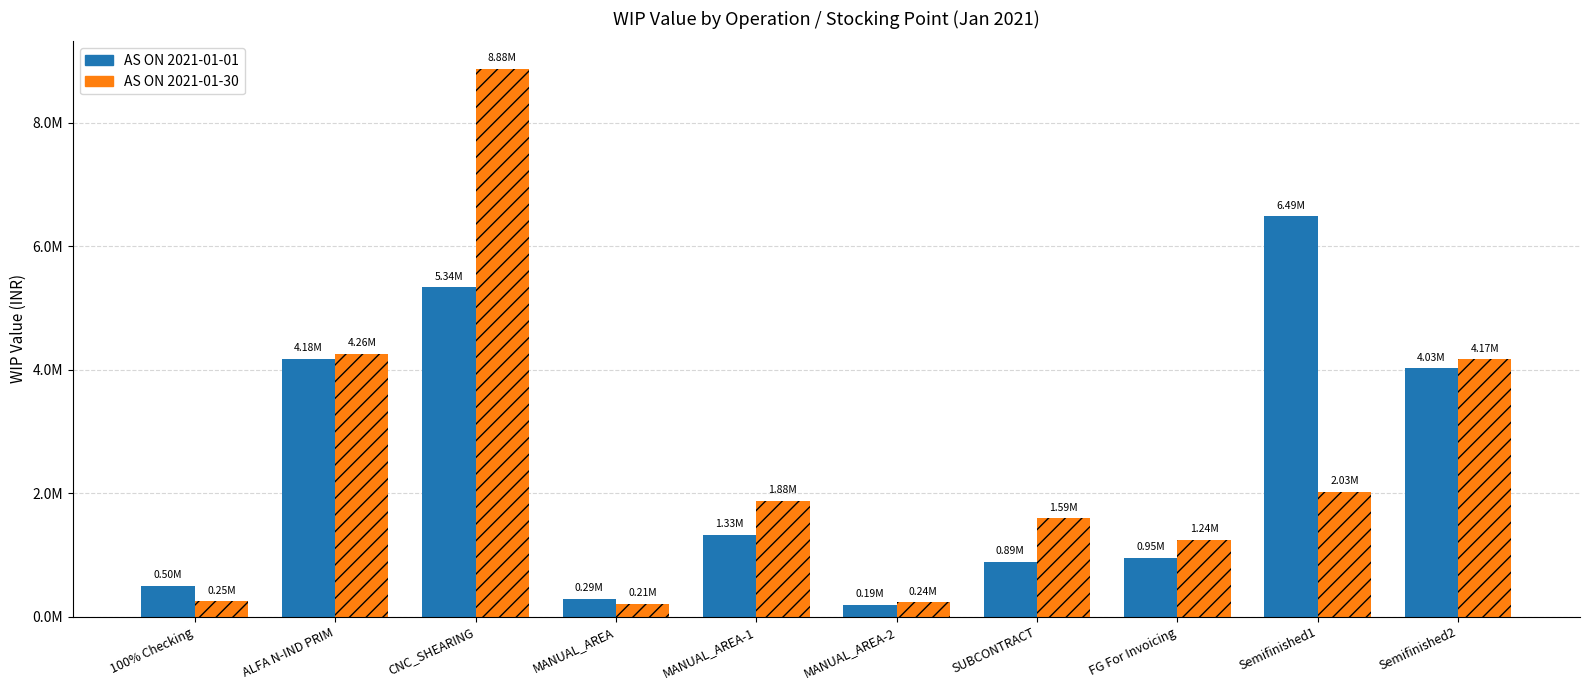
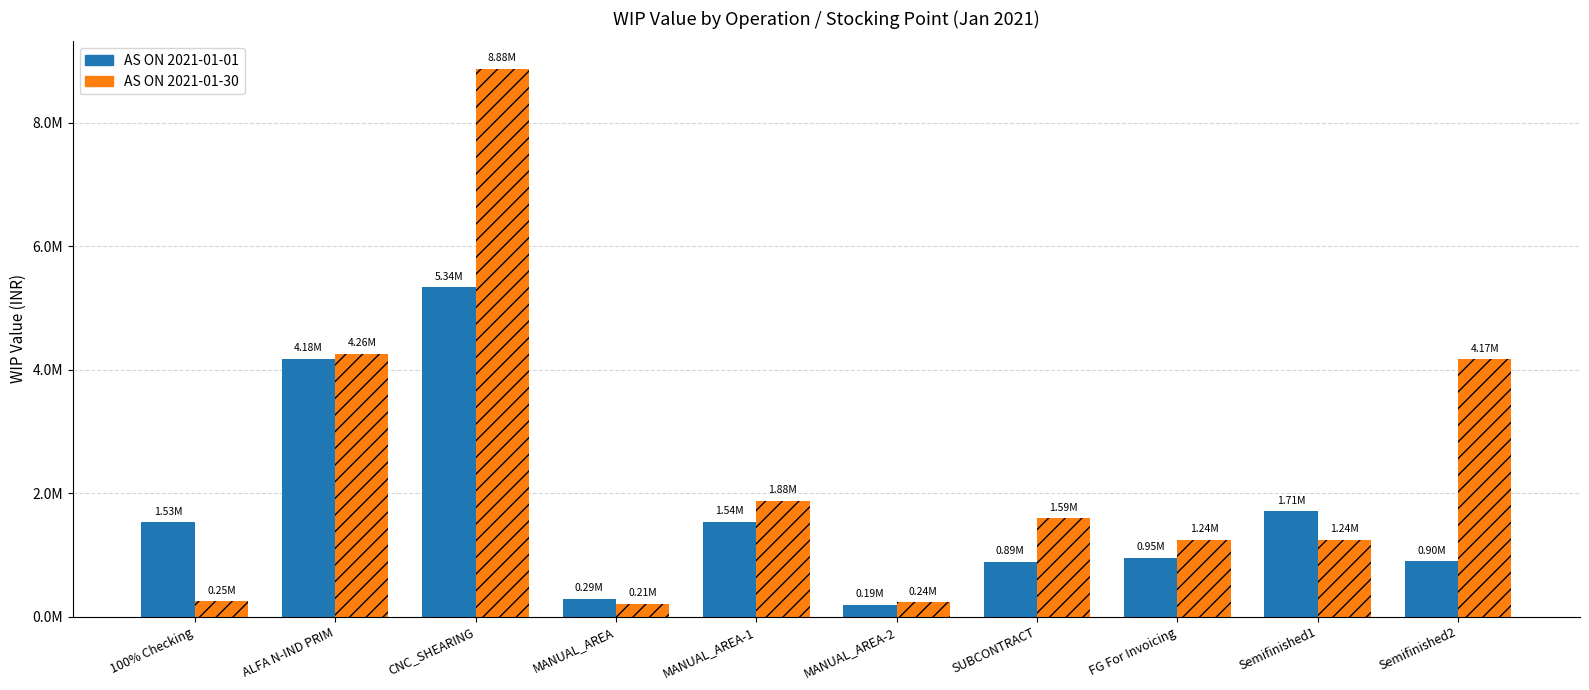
AS ON 2021-01-01, 100% Checking: 0.50M -> 1.53M
AS ON 2021-01-01, MANUAL_AREA-1: 1.33M -> 1.54M
AS ON 2021-01-01, Semifinished1: 6.49M -> 1.71M
AS ON 2021-01-30, Semifinished1: 2.03M -> 1.24M
AS ON 2021-01-01, Semifinished2: 4.03M -> 0.90M
